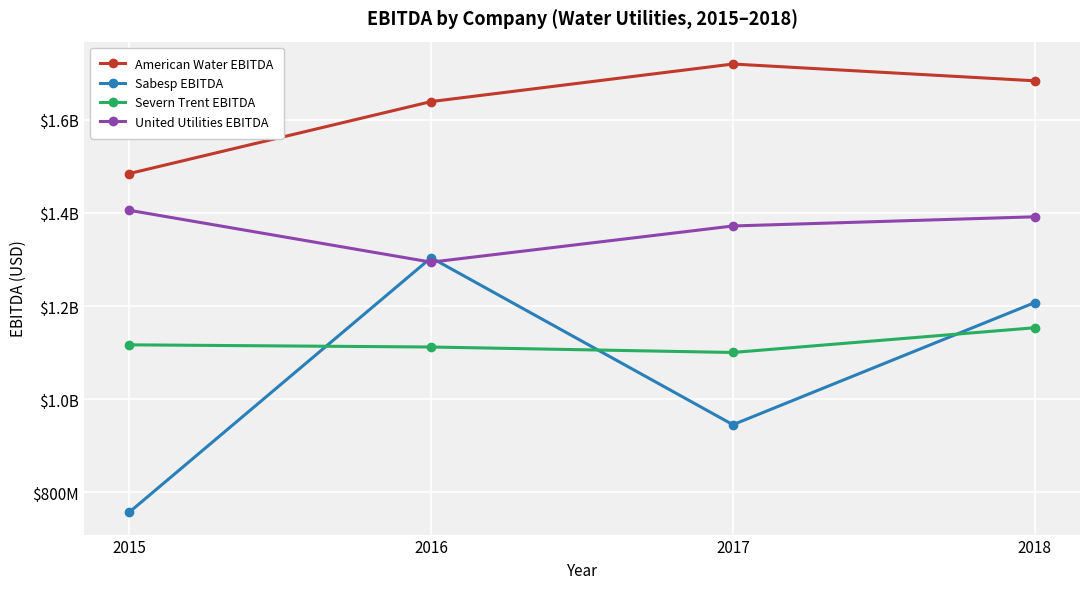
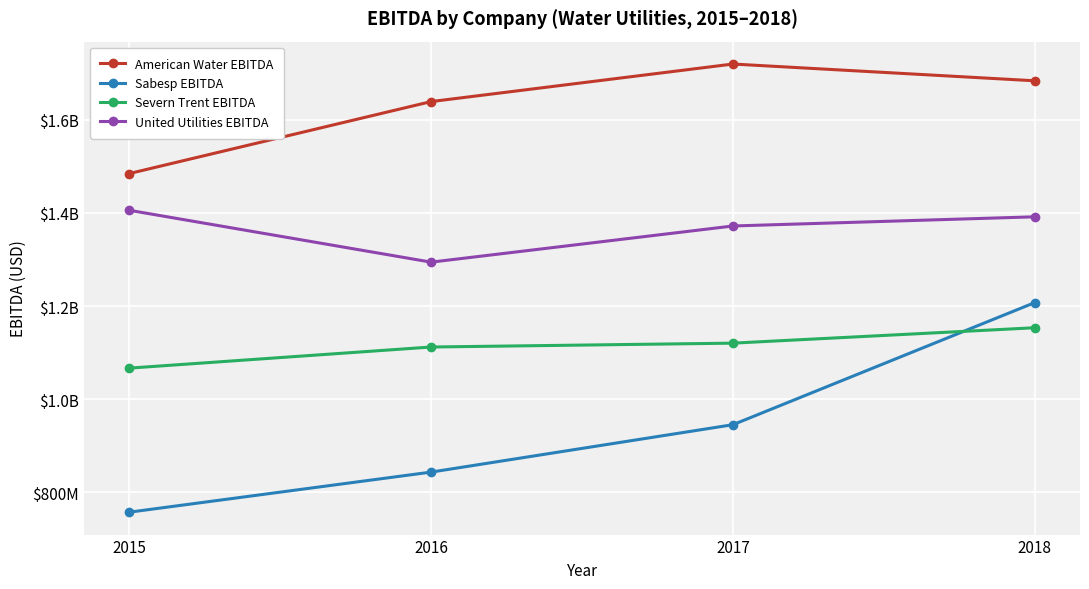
Severn Trent EBITDA, 2015: $1120000000 -> $1070000000
Sabesp EBITDA, 2016: $1300000000 -> $840000000
Severn Trent EBITDA, 2017: $1100000000 -> $1120000000
